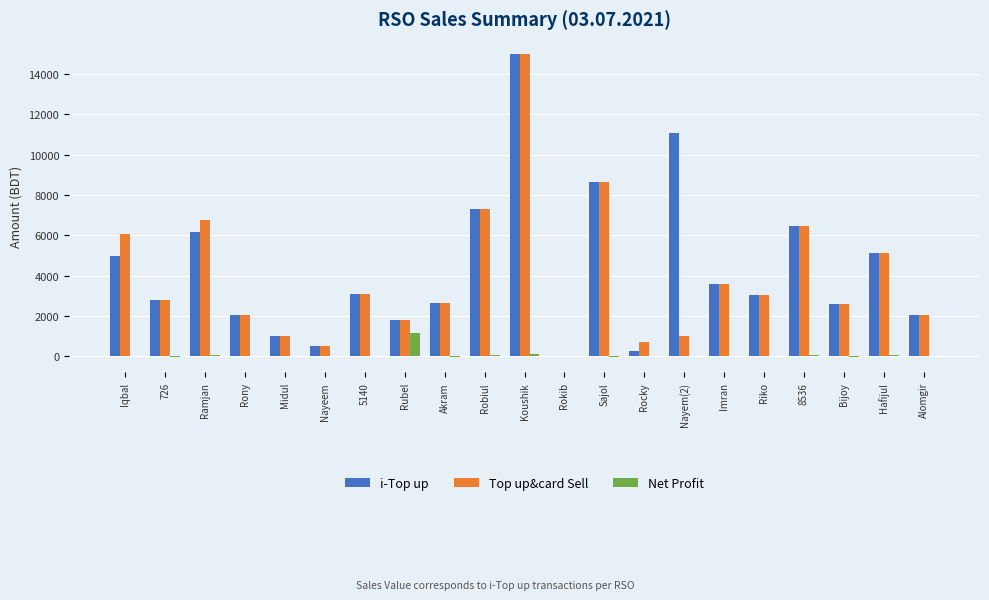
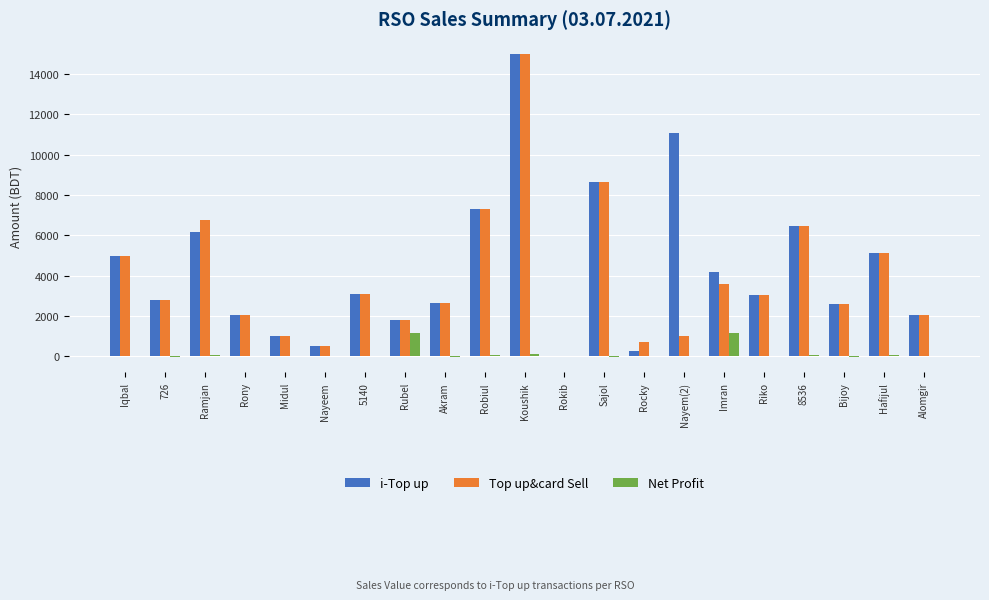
Top up&card Sell, Iqbal: 6100 -> 5000
i-Top up, Imran: 3600 -> 4200
Net Profit, Imran: 0 -> 1200
